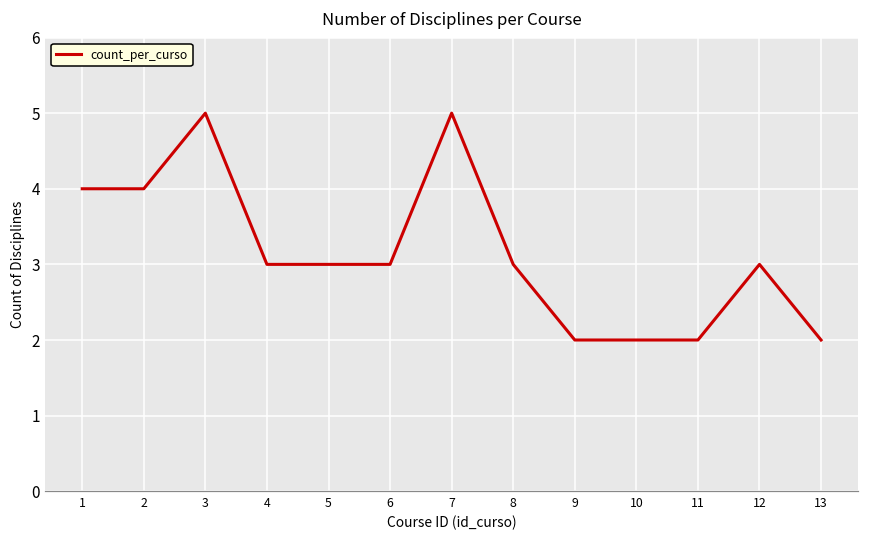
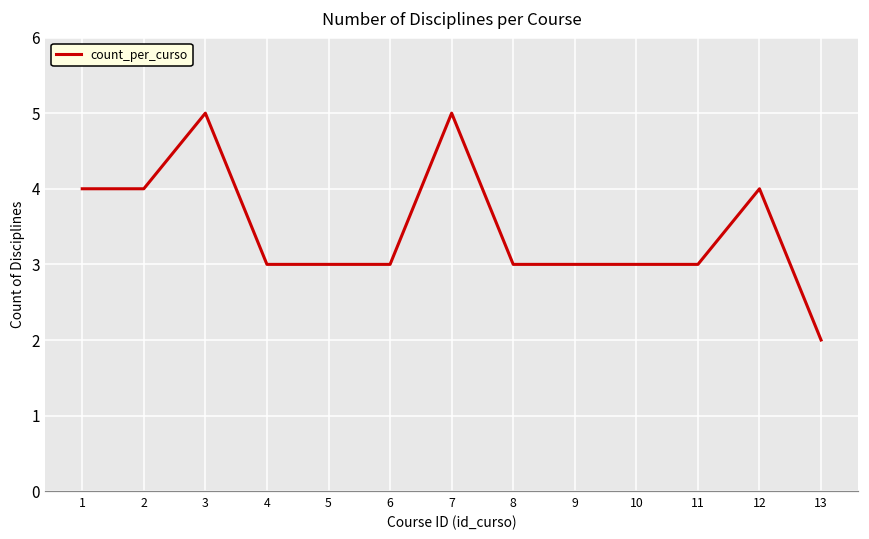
9: 2 -> 3
10: 2 -> 3
11: 2 -> 3
12: 3 -> 4
